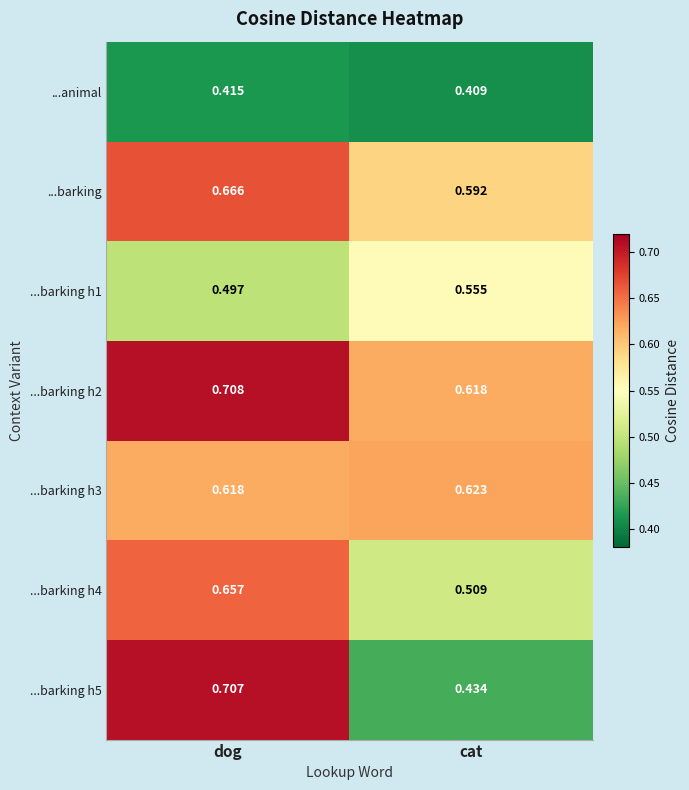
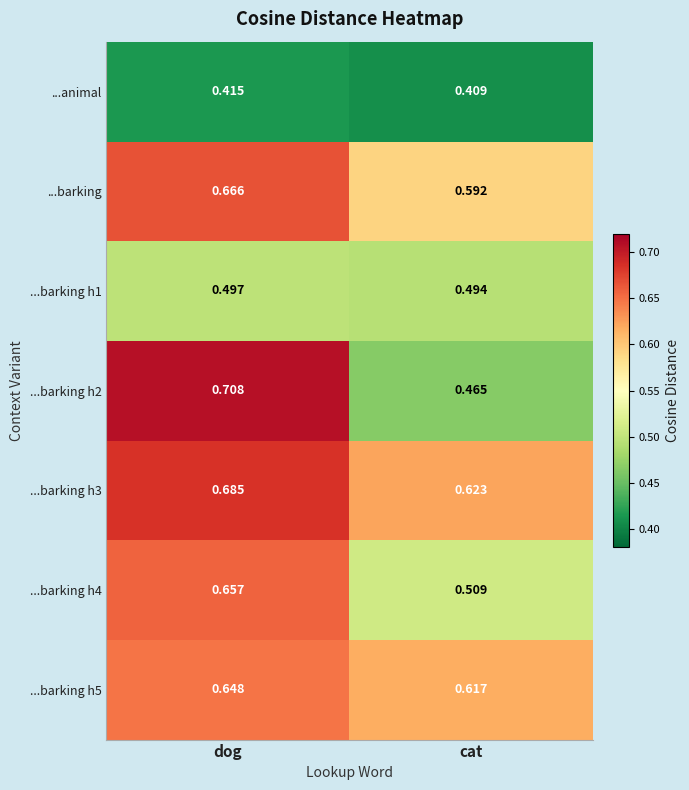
...barking h1, cat: 0.555 -> 0.494
...barking h2, cat: 0.618 -> 0.465
...barking h3, dog: 0.618 -> 0.685
...barking h5, dog: 0.707 -> 0.648
...barking h5, cat: 0.434 -> 0.617
